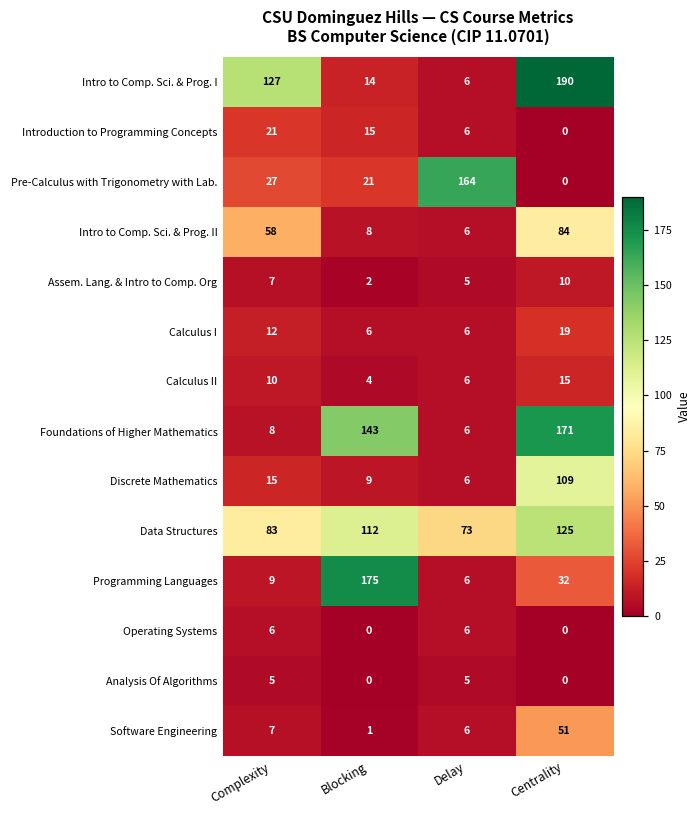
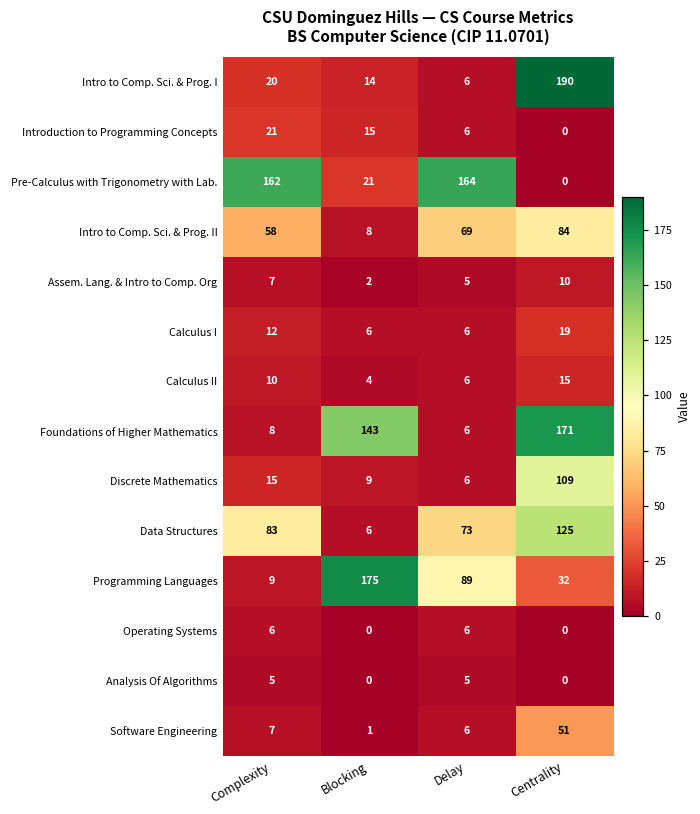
Intro to Comp. Sci. & Prog. I, Complexity: 127 -> 20
Pre-Calculus with Trigonometry with Lab., Complexity: 27 -> 162
Intro to Comp. Sci. & Prog. II, Delay: 6 -> 69
Data Structures, Blocking: 112 -> 6
Programming Languages, Delay: 6 -> 89
